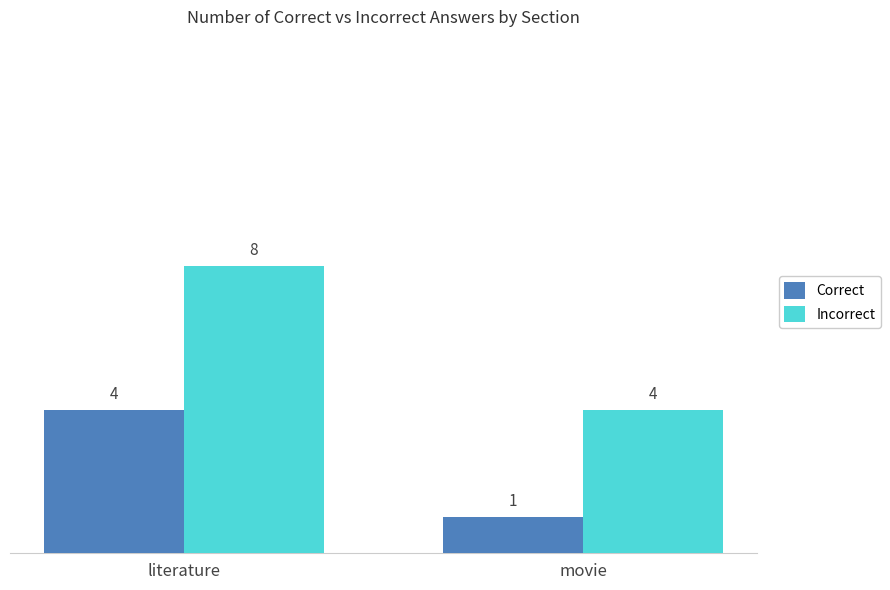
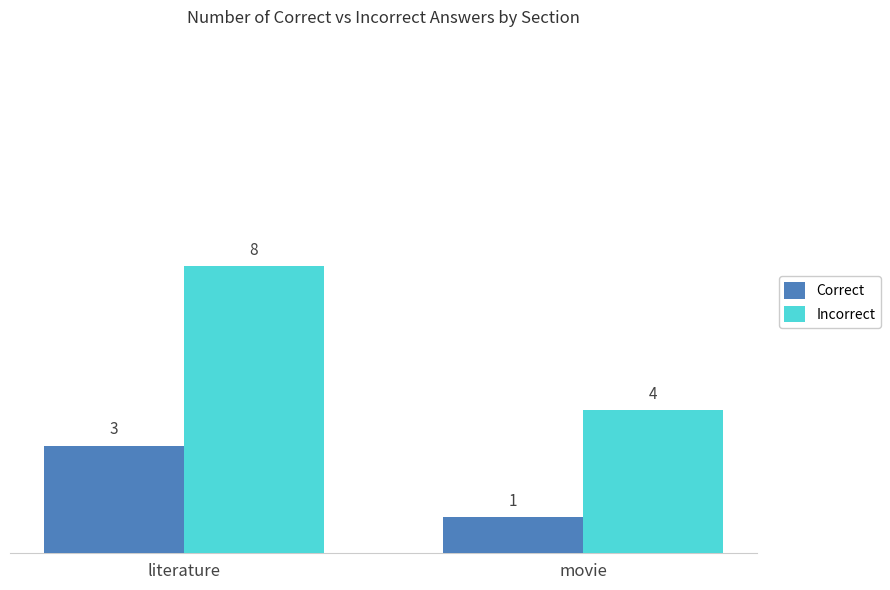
Correct, literature: 4 -> 3
